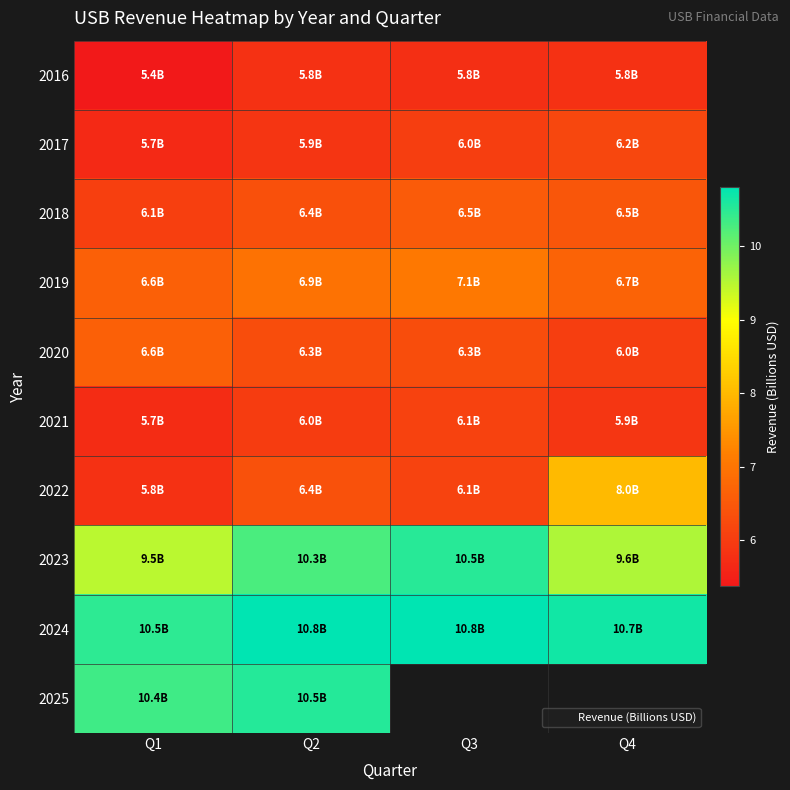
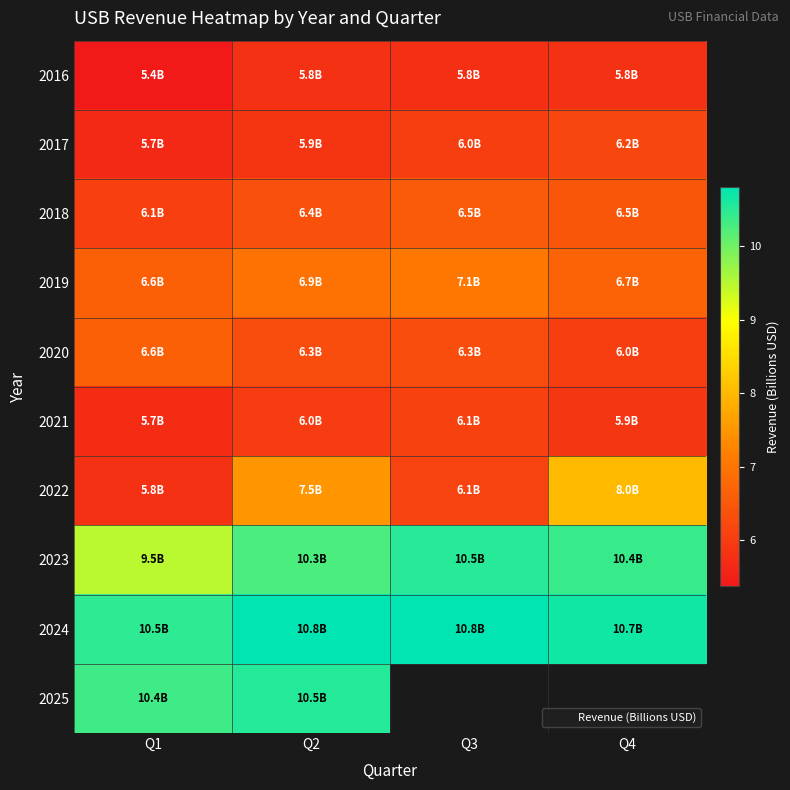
2022, Q2: 6.4B -> 7.5B
2023, Q4: 9.6B -> 10.4B
